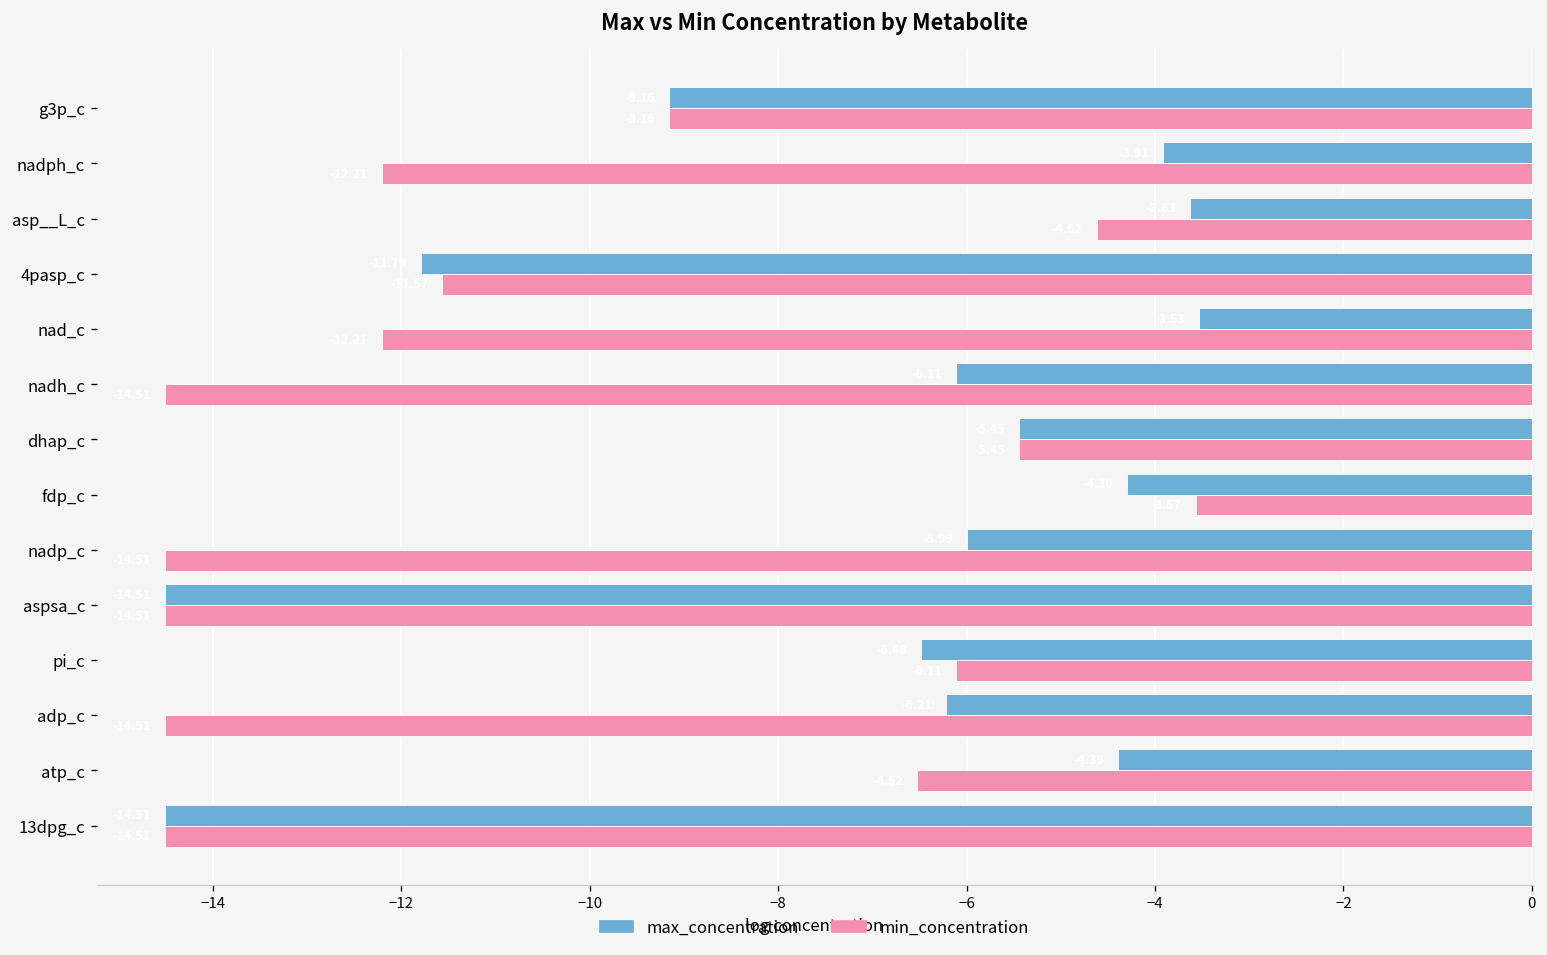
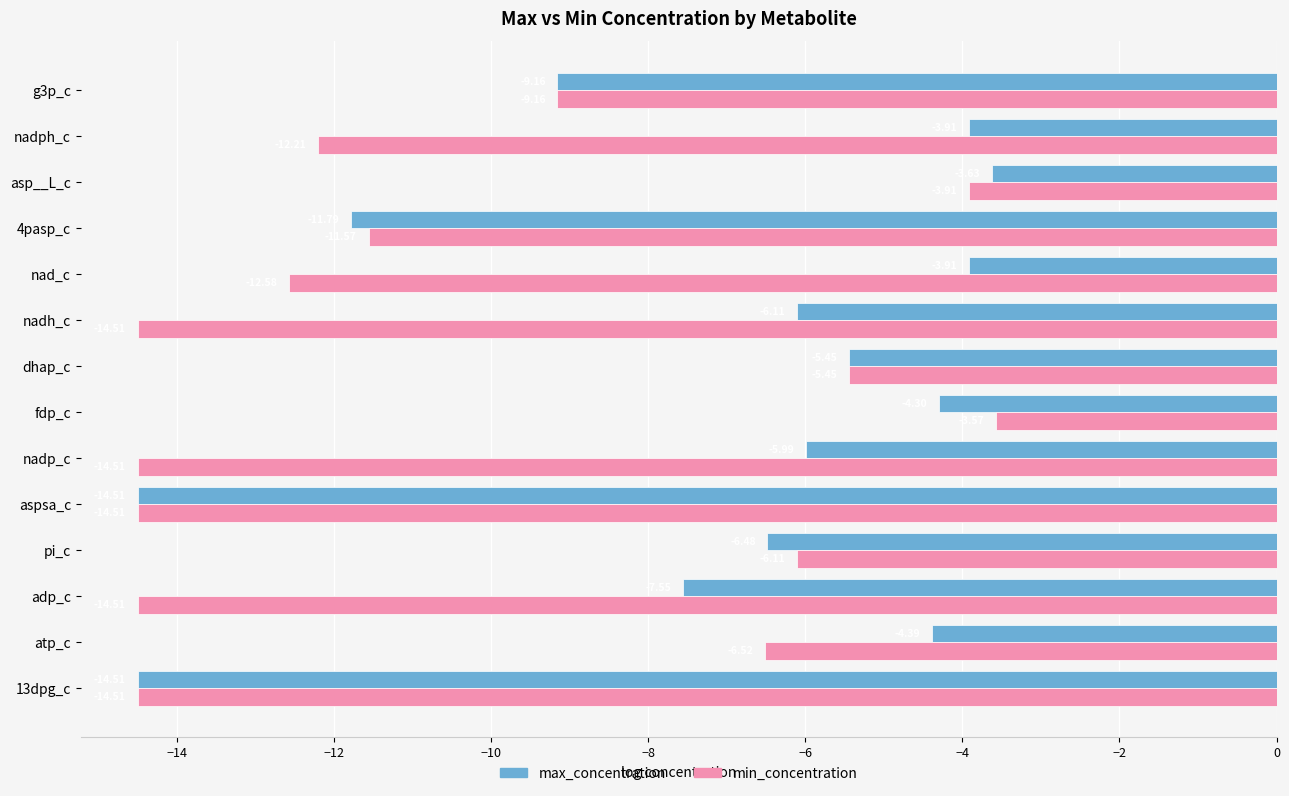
min_concentration, asp__L_c: -4.6 -> -3.9
max_concentration, nad_c: -3.5 -> -3.9
min_concentration, nad_c: -12.2 -> -12.6
max_concentration, adp_c: -6.2 -> -7.6
